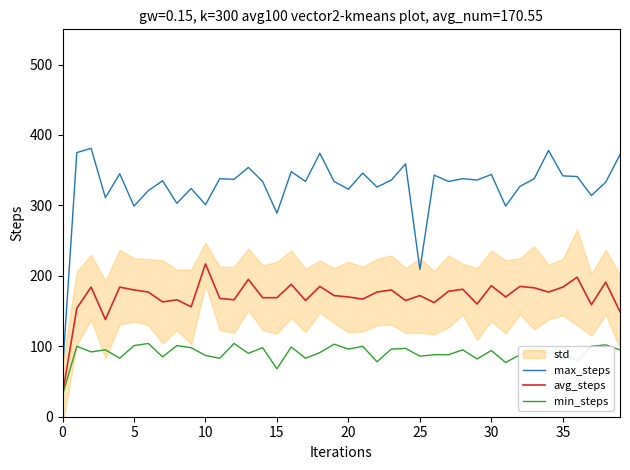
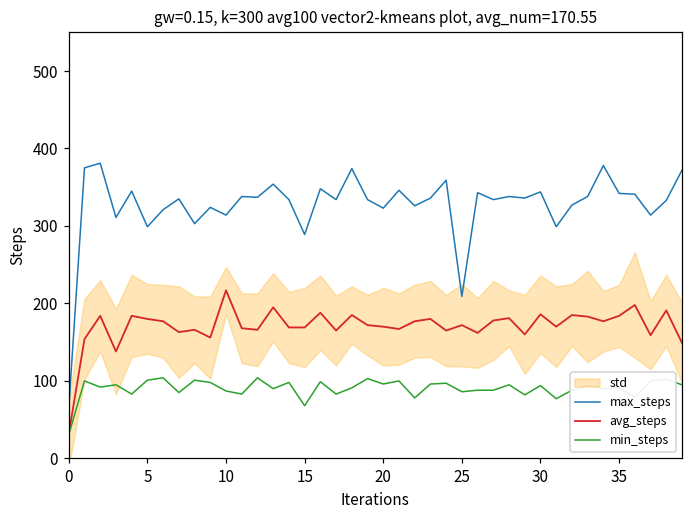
max_steps, 10: 300 -> 310
